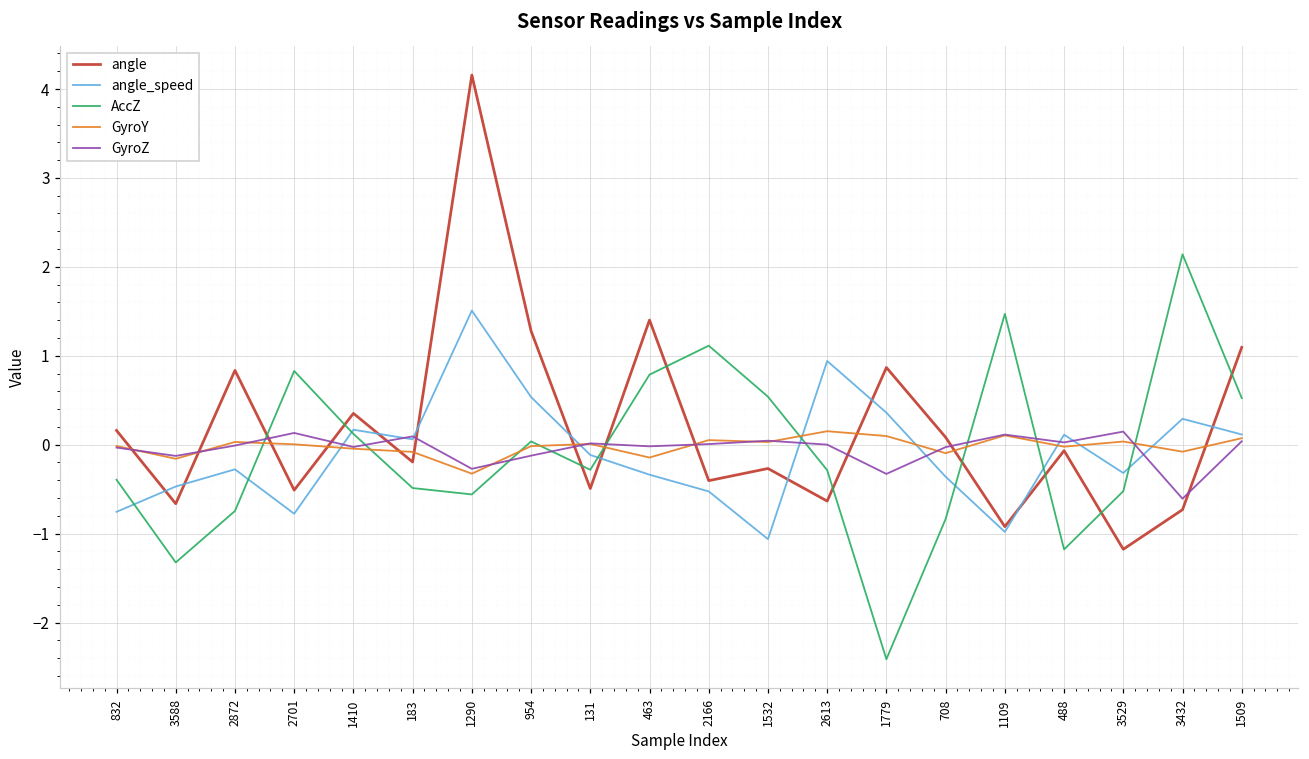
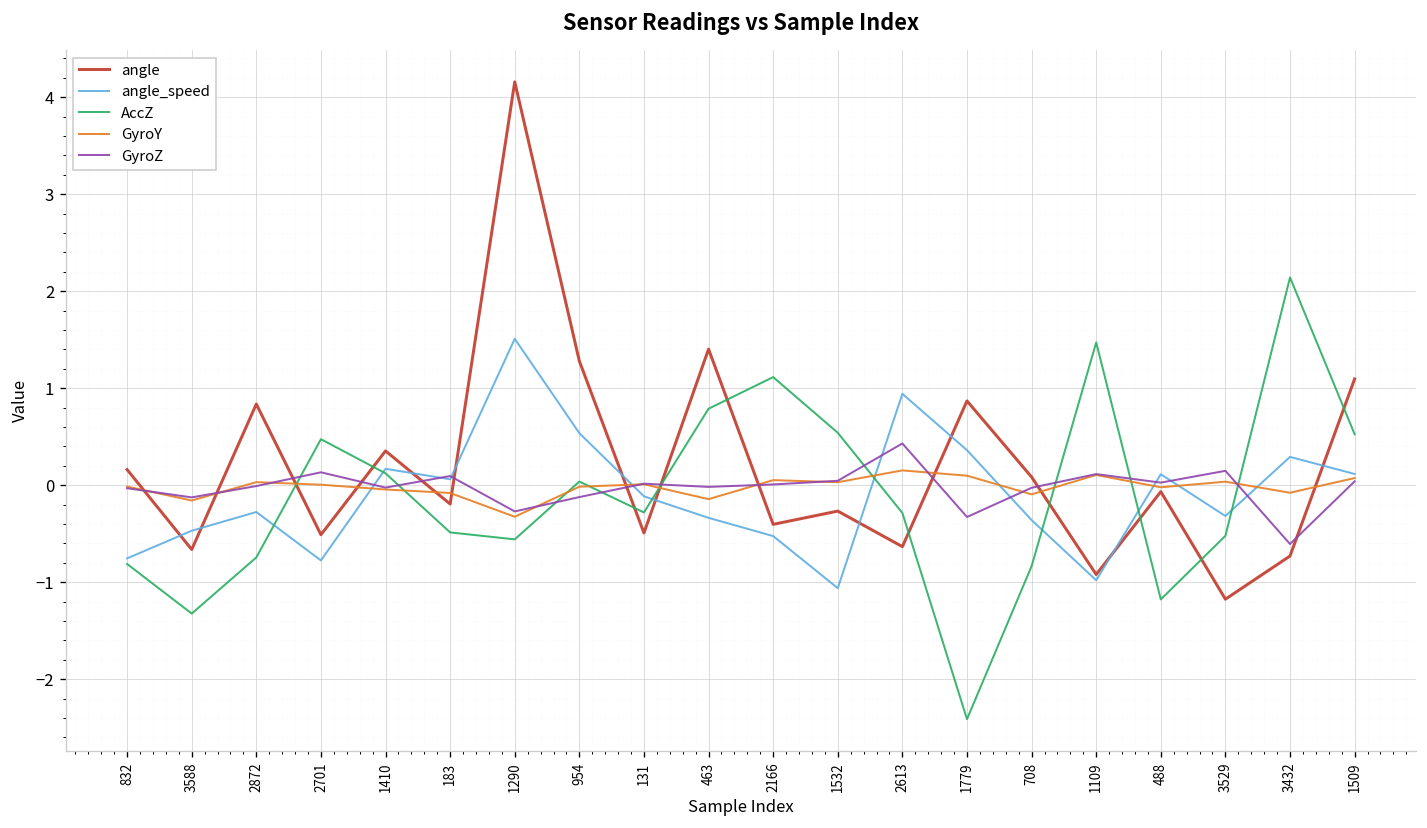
AccZ, 832: -0.4 -> -0.8
AccZ, 2701: 0.8 -> 0.5
GyroZ, 2613: 0.0 -> 0.4
